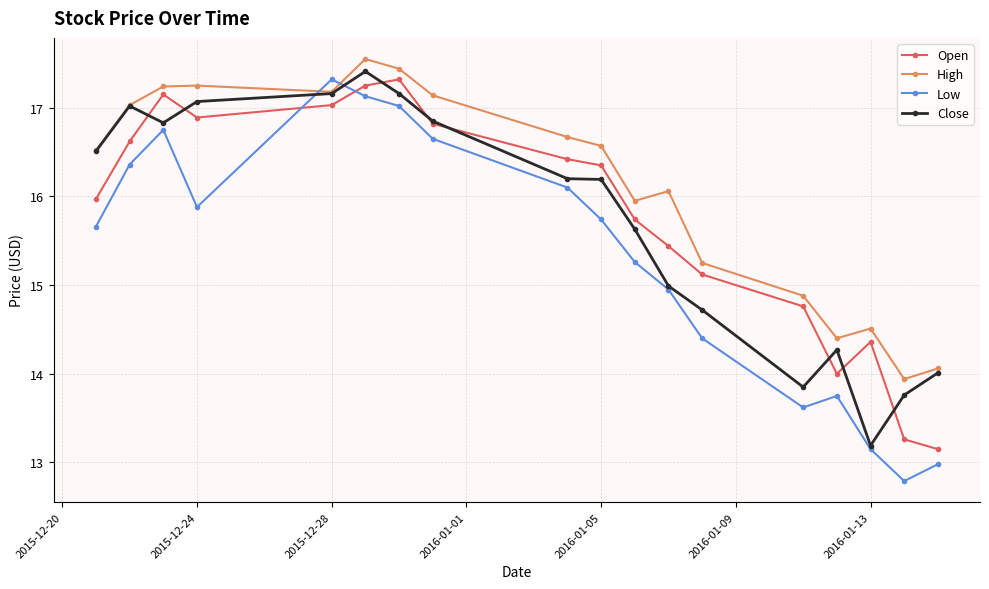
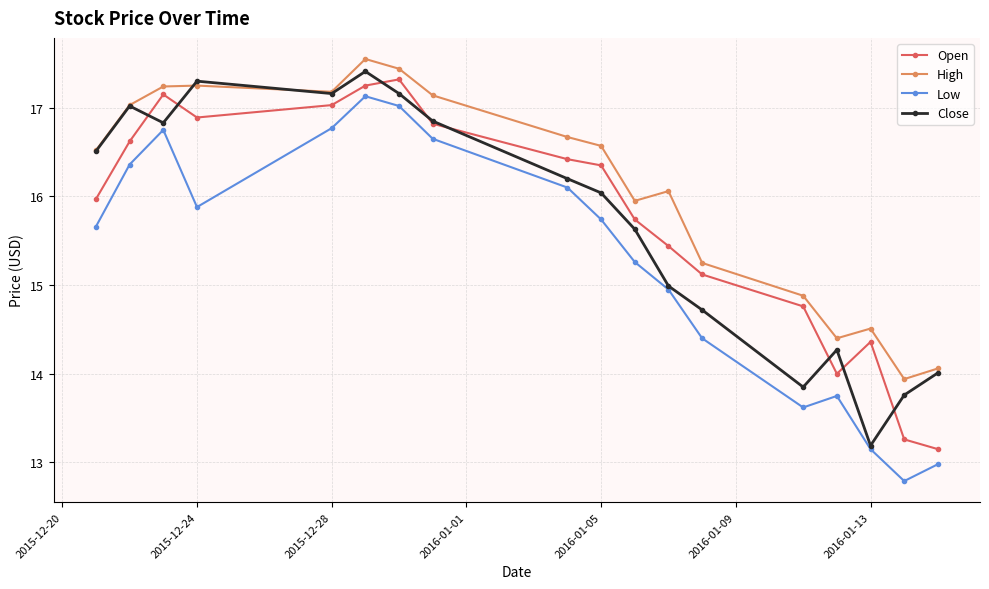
Close, 2015-12-24: 17.1 -> 17.3
Low, 2015-12-28: 17.3 -> 16.8
Close, 2016-01-05: 16.2 -> 16.0
